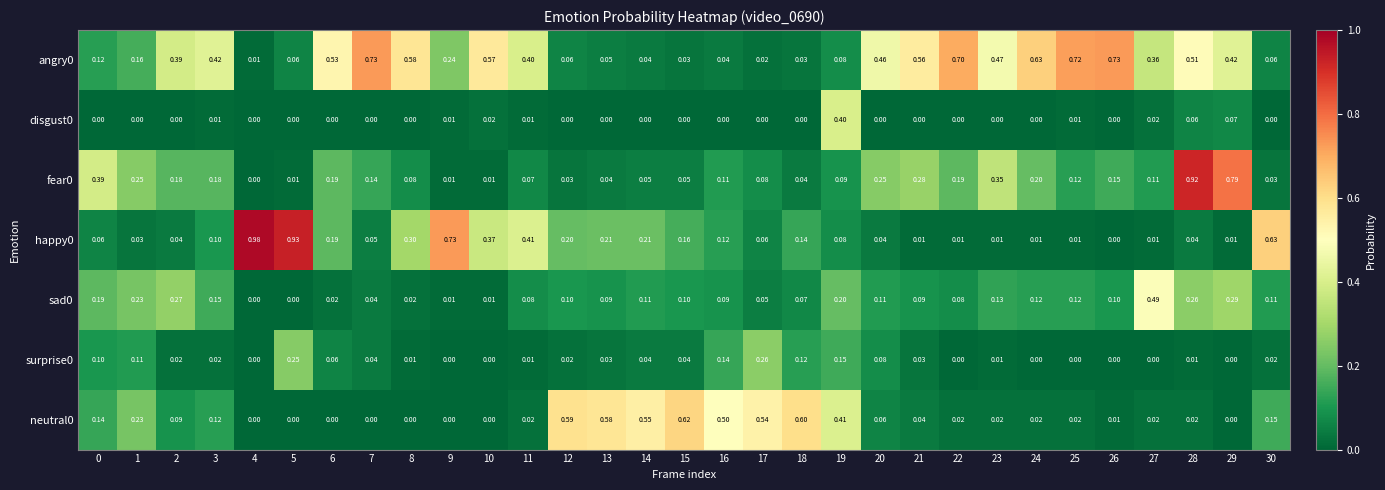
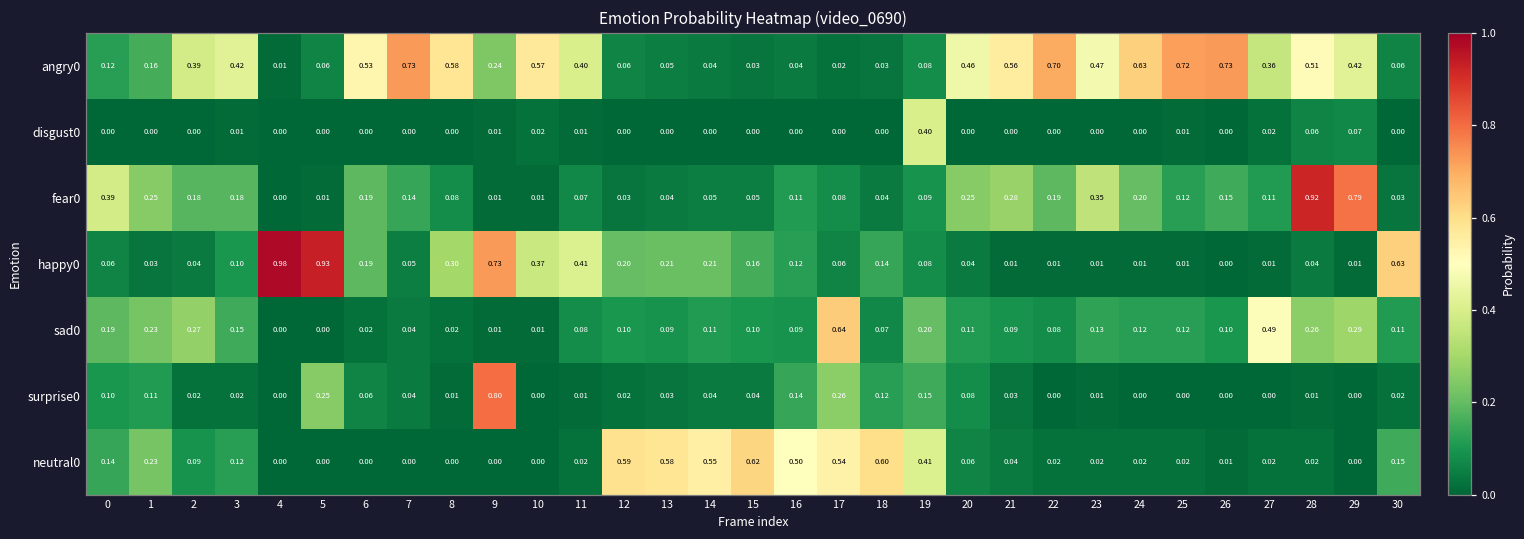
sad0, 17: 0.05 -> 0.64
surprise0, 9: 0.00 -> 0.80
